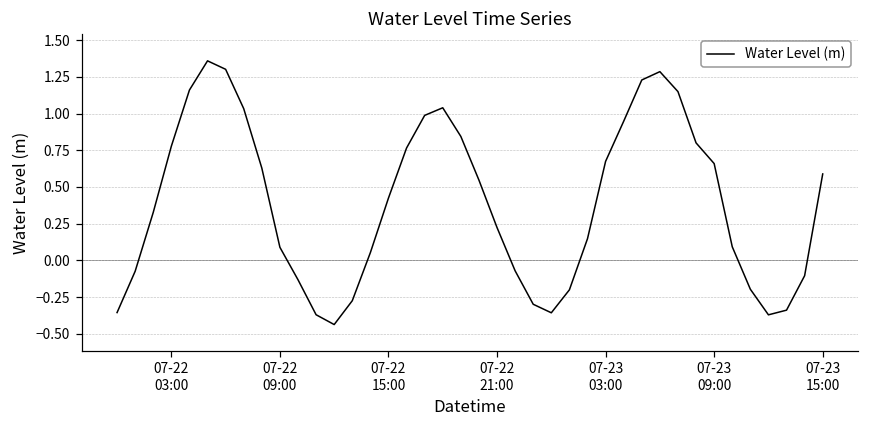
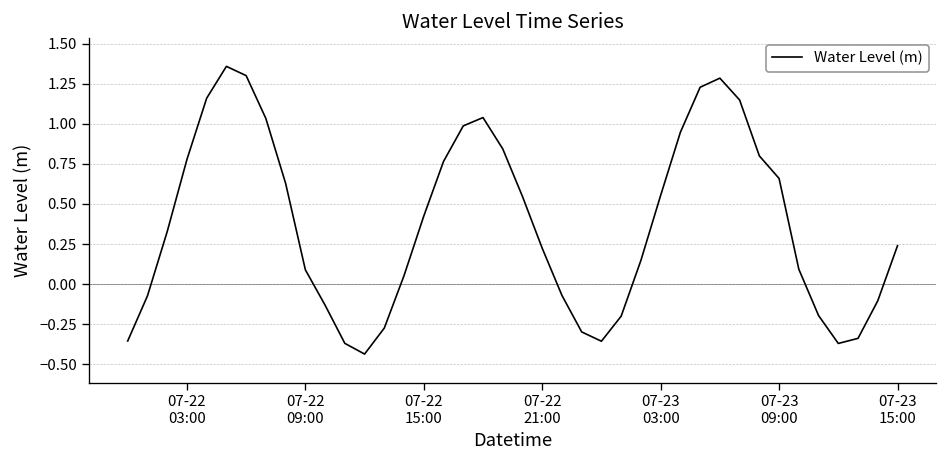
07-23 03:00: 0.67 -> 0.55
07-23 15:00: 0.59 -> 0.24
